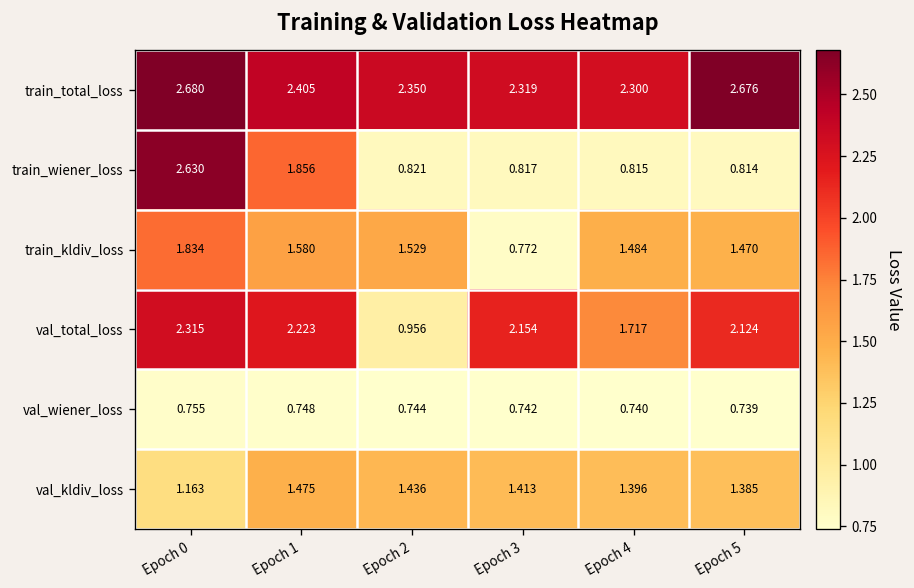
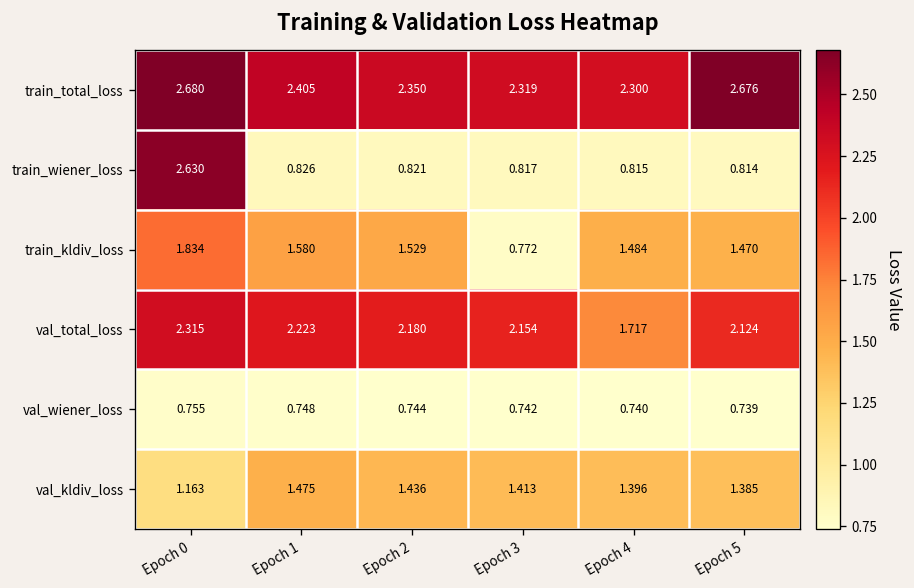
train_wiener_loss, Epoch 1: 1.856 -> 0.826
val_total_loss, Epoch 2: 0.956 -> 2.180
